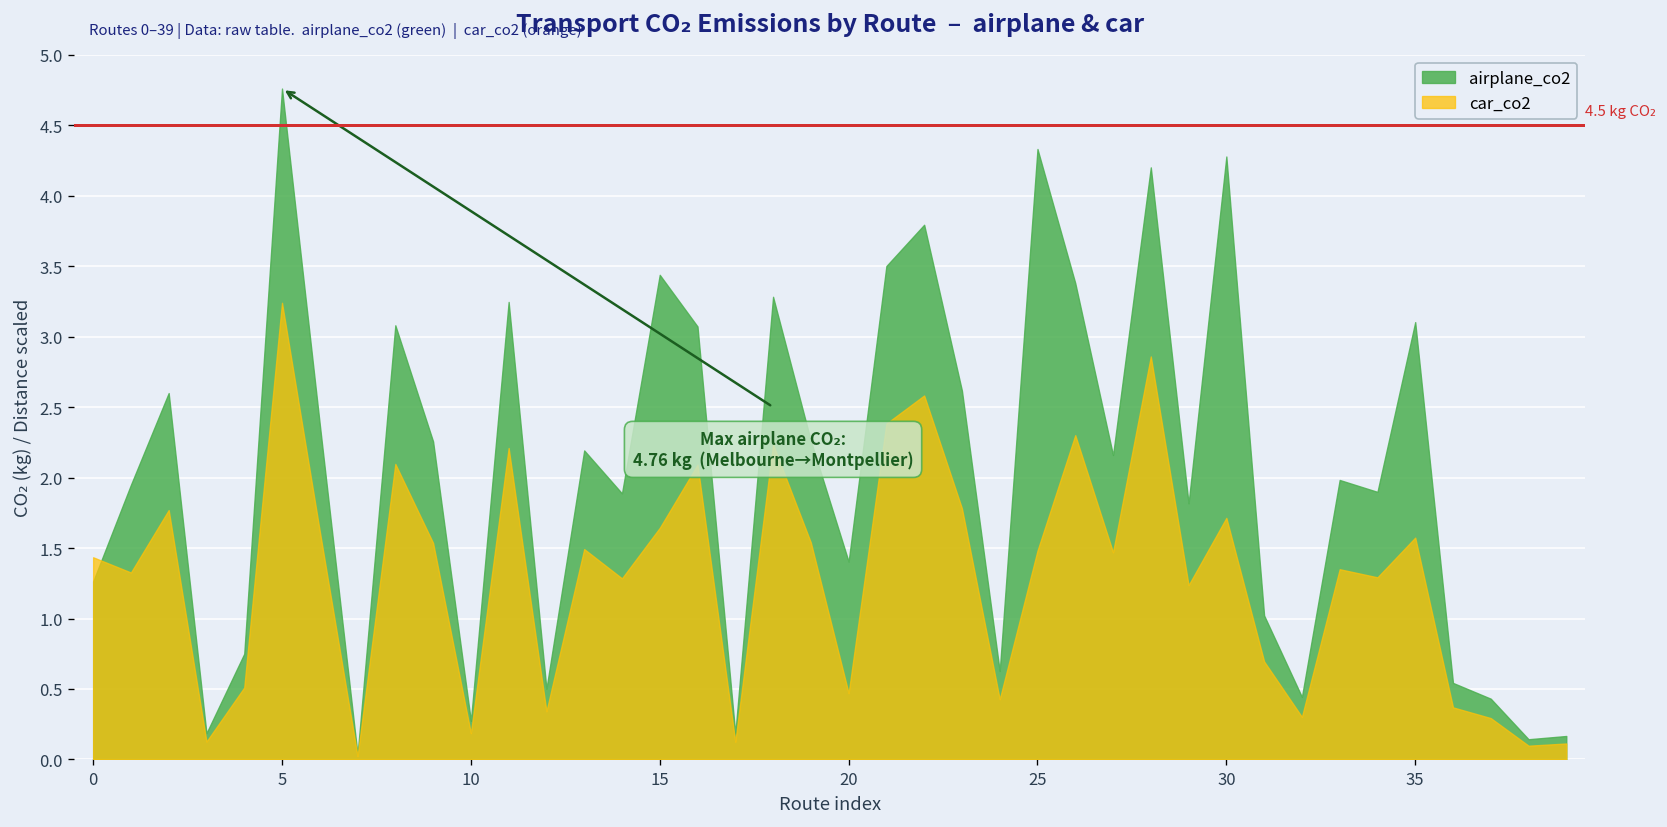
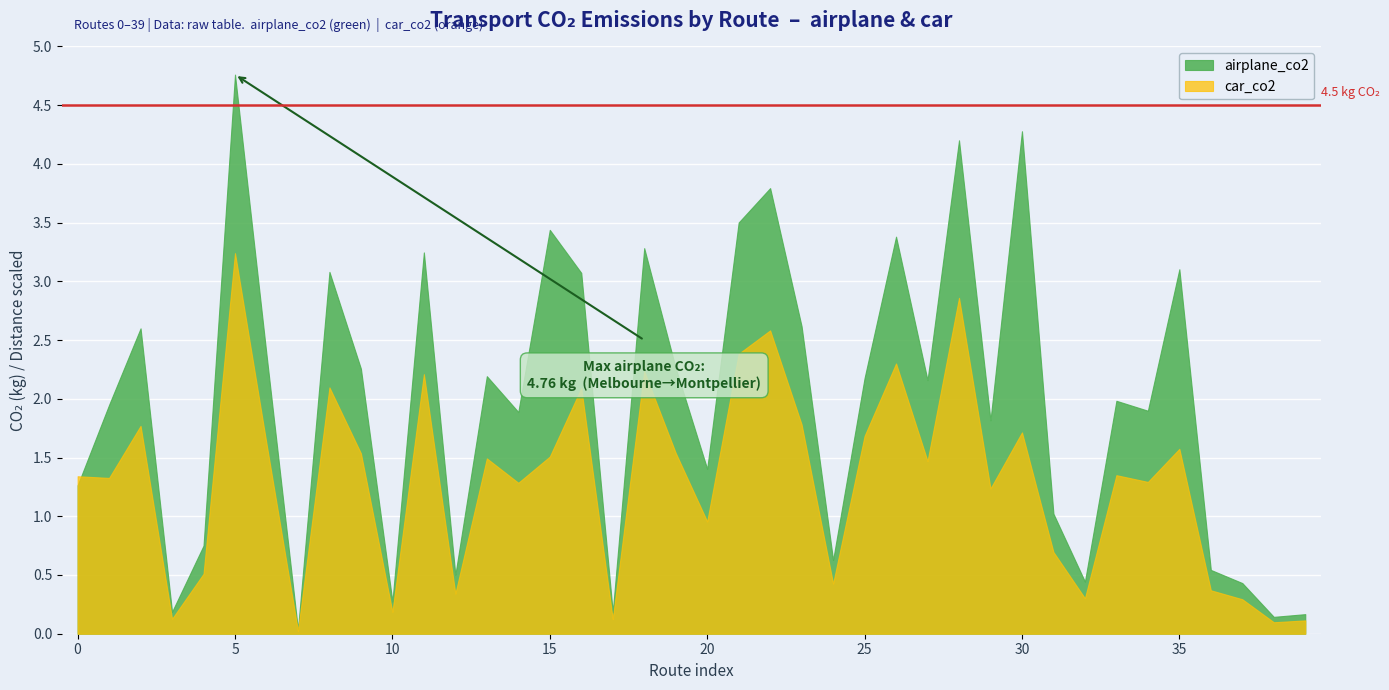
car_co2, 0: 1.43 -> 1.34
car_co2, 15: 1.64 -> 1.51
car_co2, 20: 0.47 -> 0.96
airplane_co2, 25: 4.33 -> 2.18
car_co2, 25: 1.48 -> 1.68
